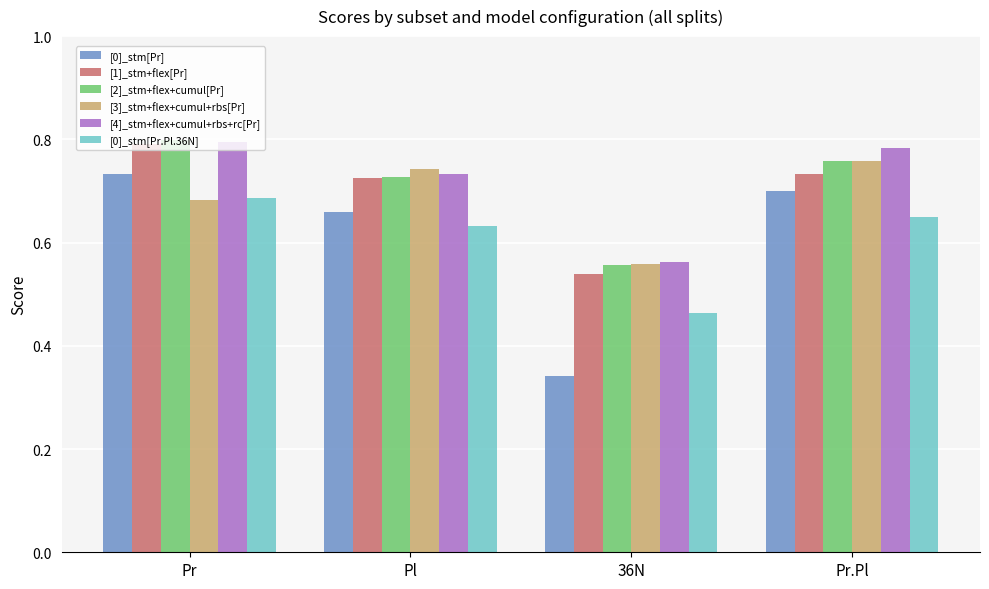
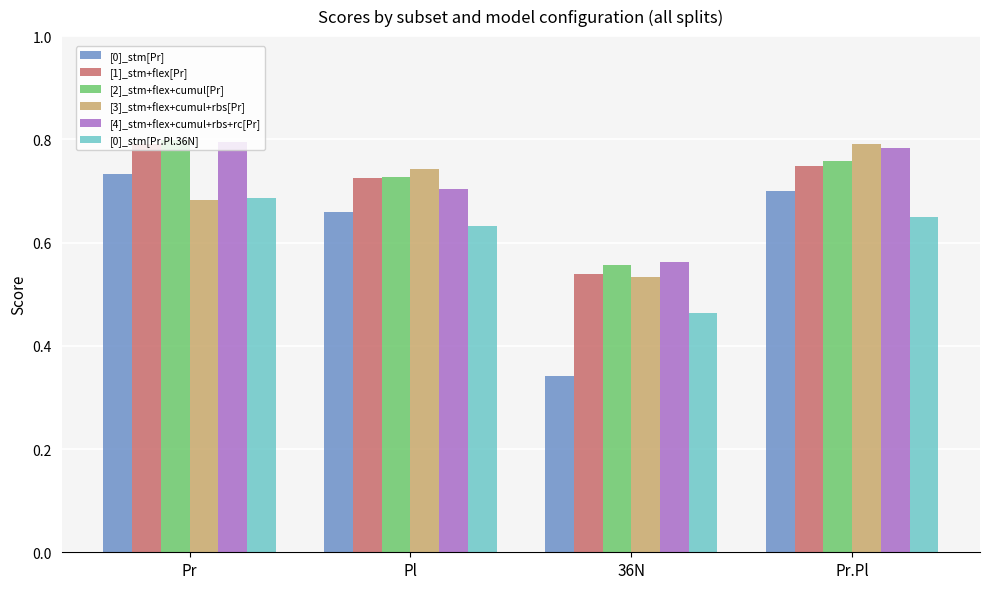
[4]_stm+flex+cumul+rbs+rc[Pr], Pl: 0.73 -> 0.70
[3]_stm+flex+cumul+rbs[Pr], 36N: 0.56 -> 0.53
[1]_stm+flex[Pr], Pr.Pl: 0.73 -> 0.75
[3]_stm+flex+cumul+rbs[Pr], Pr.Pl: 0.76 -> 0.79
